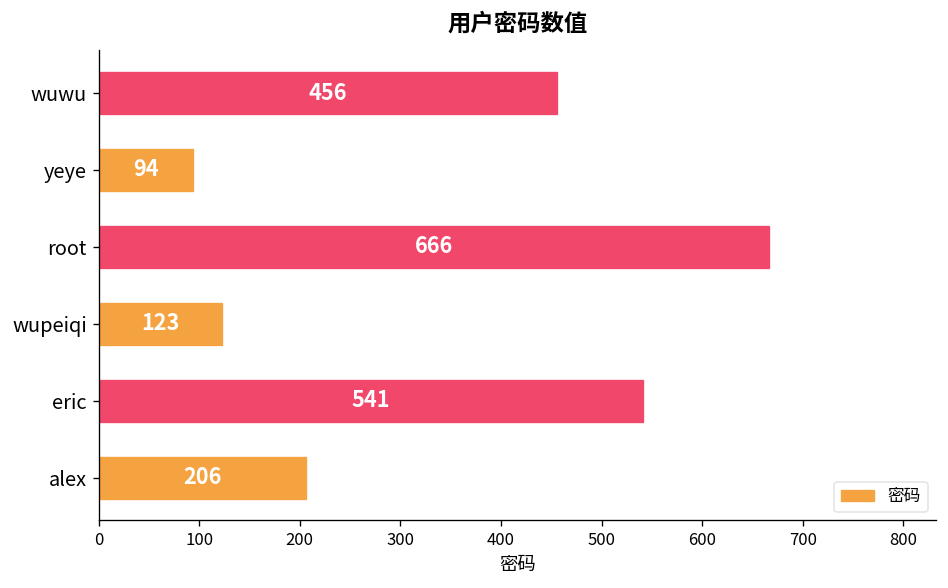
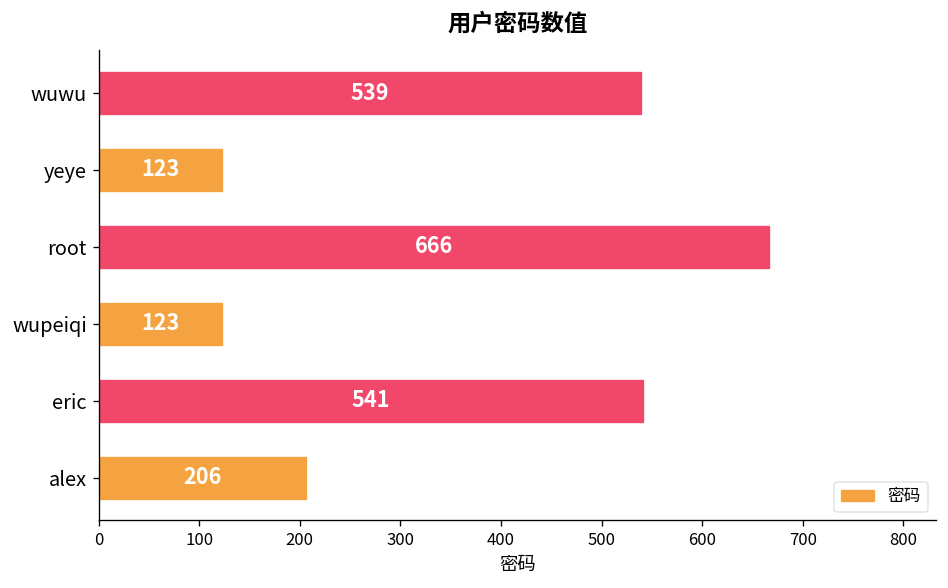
wuwu: 456 -> 539
yeye: 94 -> 123
